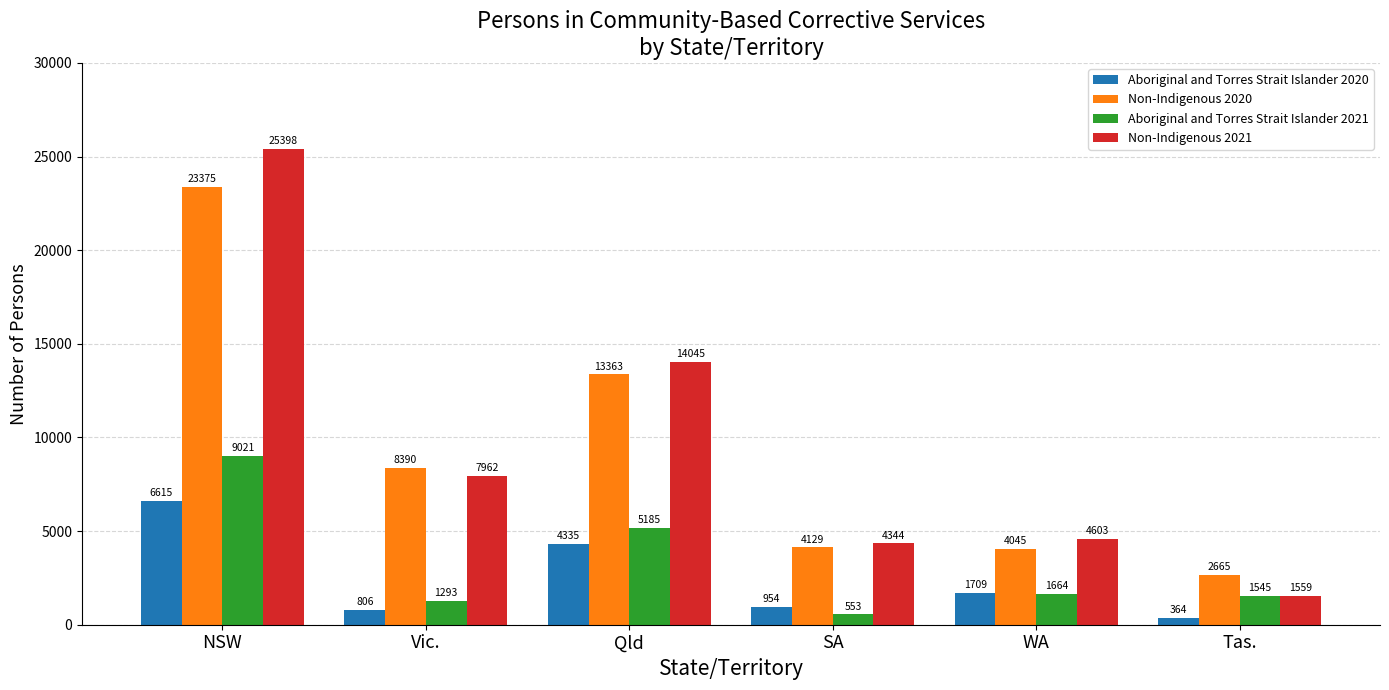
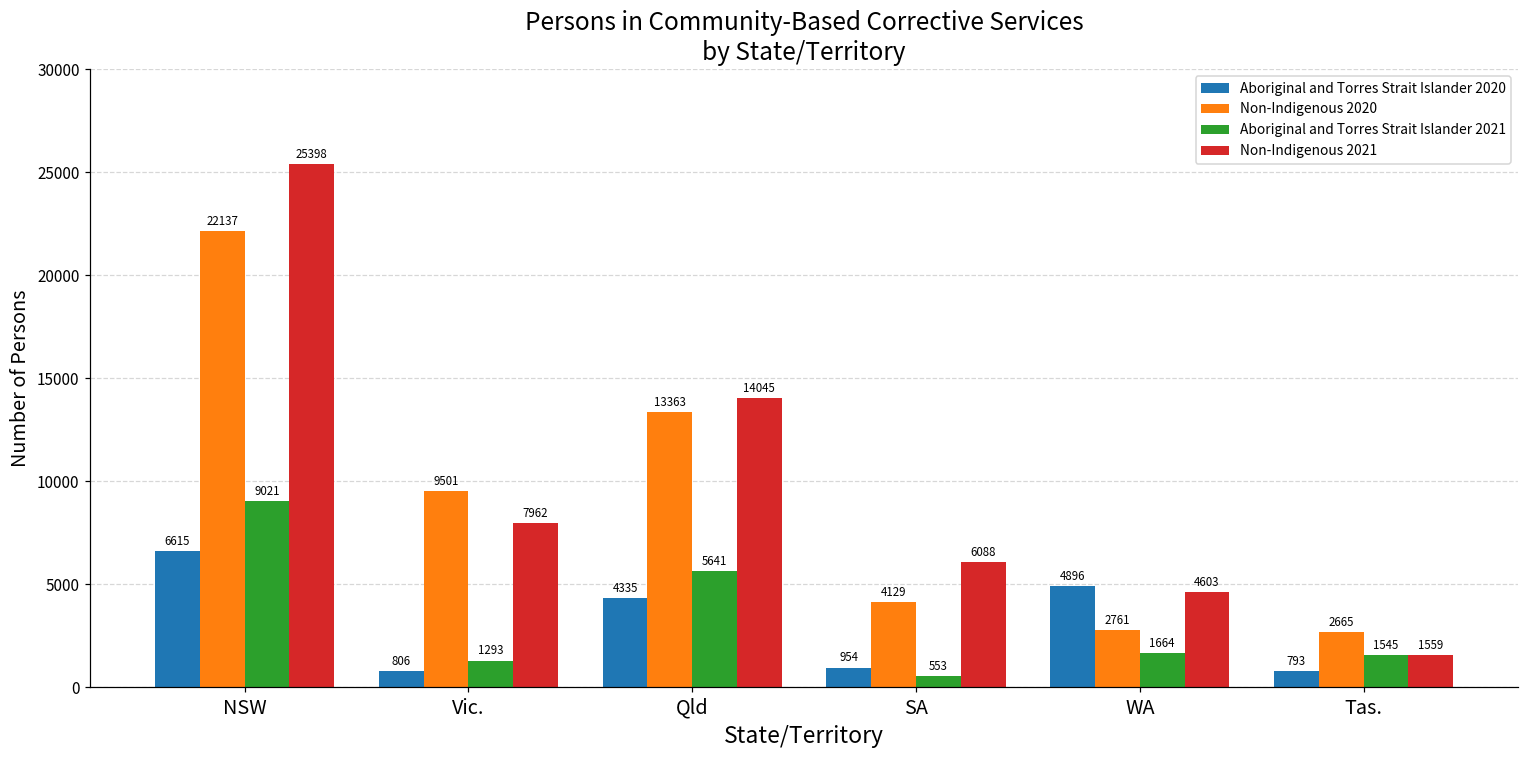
Non-Indigenous 2020, NSW: 23375 -> 22137
Non-Indigenous 2020, Vic.: 8390 -> 9501
Aboriginal and Torres Strait Islander 2021, Qld: 5185 -> 5641
Non-Indigenous 2021, SA: 4344 -> 6088
Aboriginal and Torres Strait Islander 2020, WA: 1709 -> 4896
Non-Indigenous 2020, WA: 4045 -> 2761
Aboriginal and Torres Strait Islander 2020, Tas.: 364 -> 793
